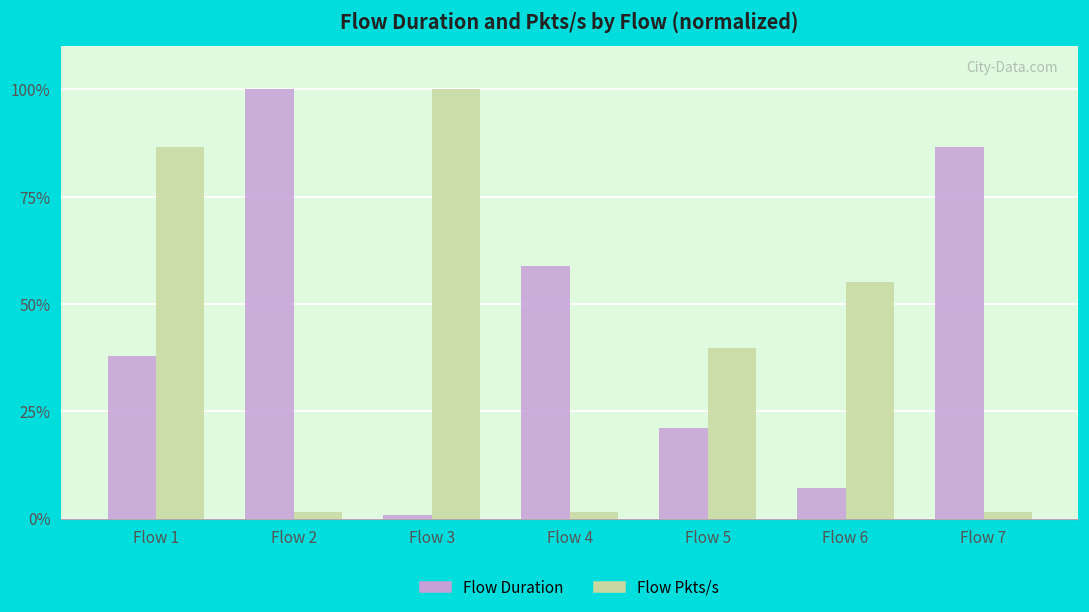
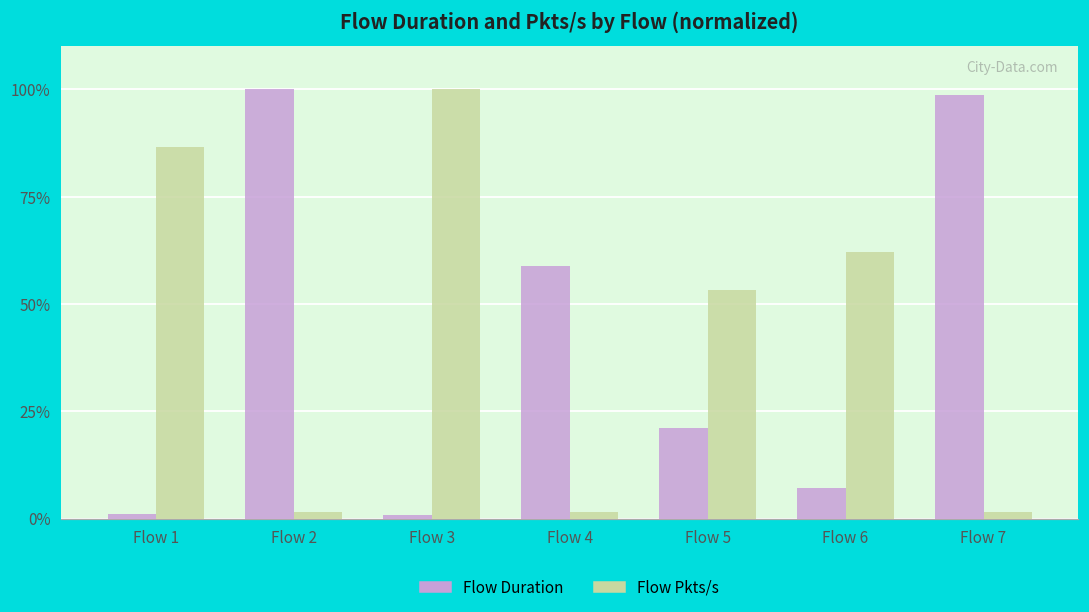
Flow Duration, Flow 1: 38% -> 1%
Flow Pkts/s, Flow 5: 40% -> 53%
Flow Pkts/s, Flow 6: 55% -> 62%
Flow Duration, Flow 7: 86% -> 99%
